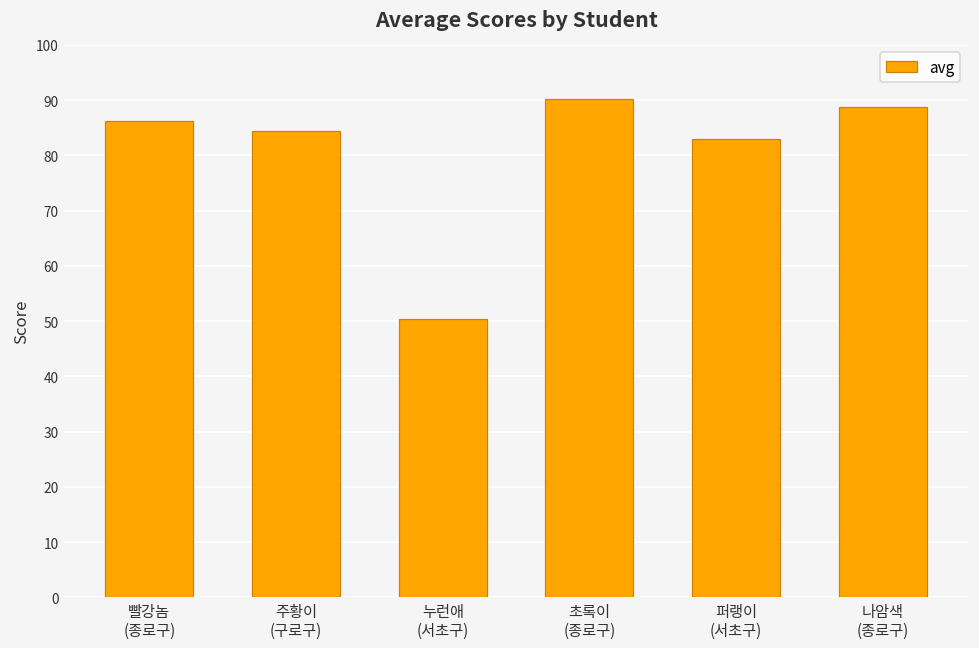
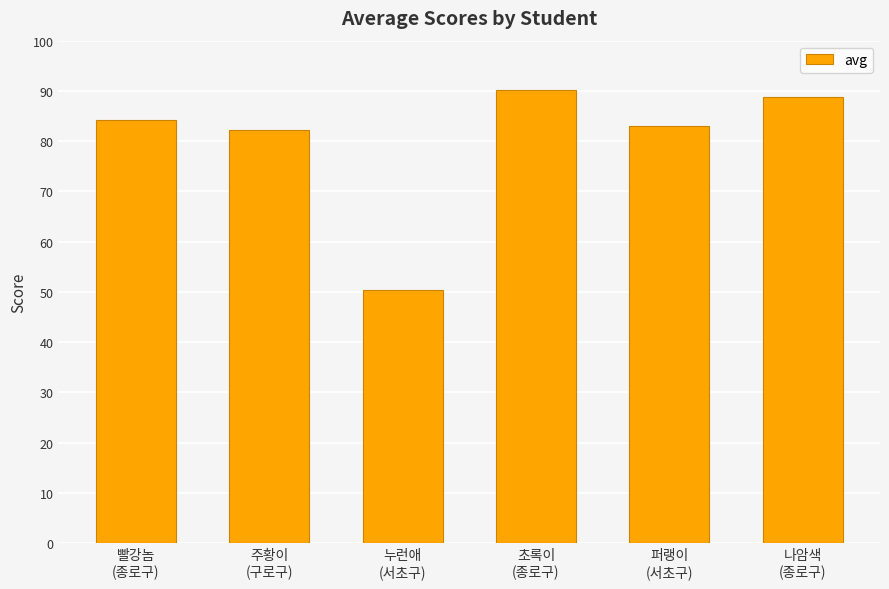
빨강놈 (종로구): 86 -> 84
주황이 (구로구): 84 -> 82
